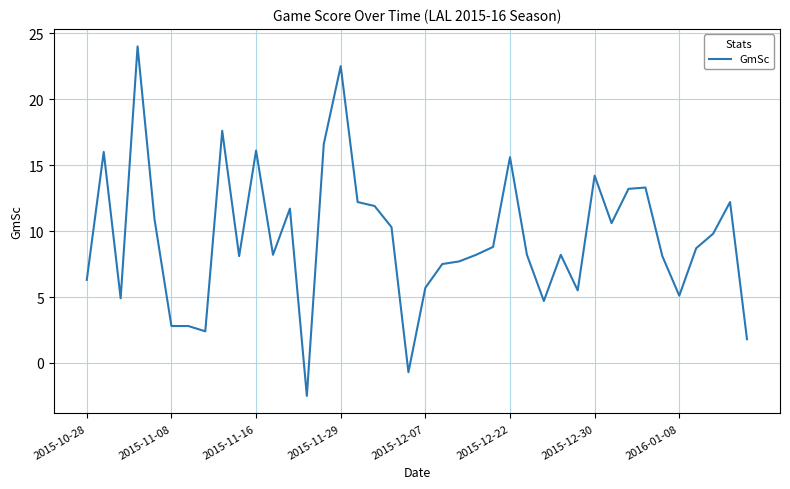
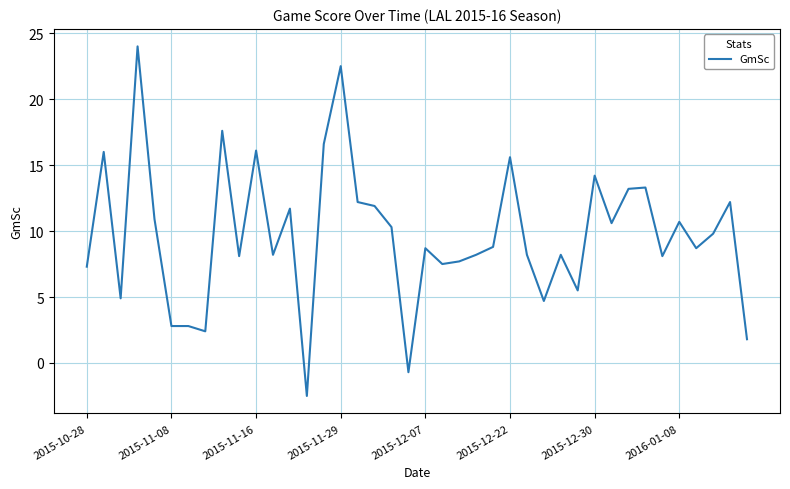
2015-10-28: 6.3 -> 7.3
2015-12-07: 5.7 -> 8.7
2016-01-08: 5.1 -> 10.7
